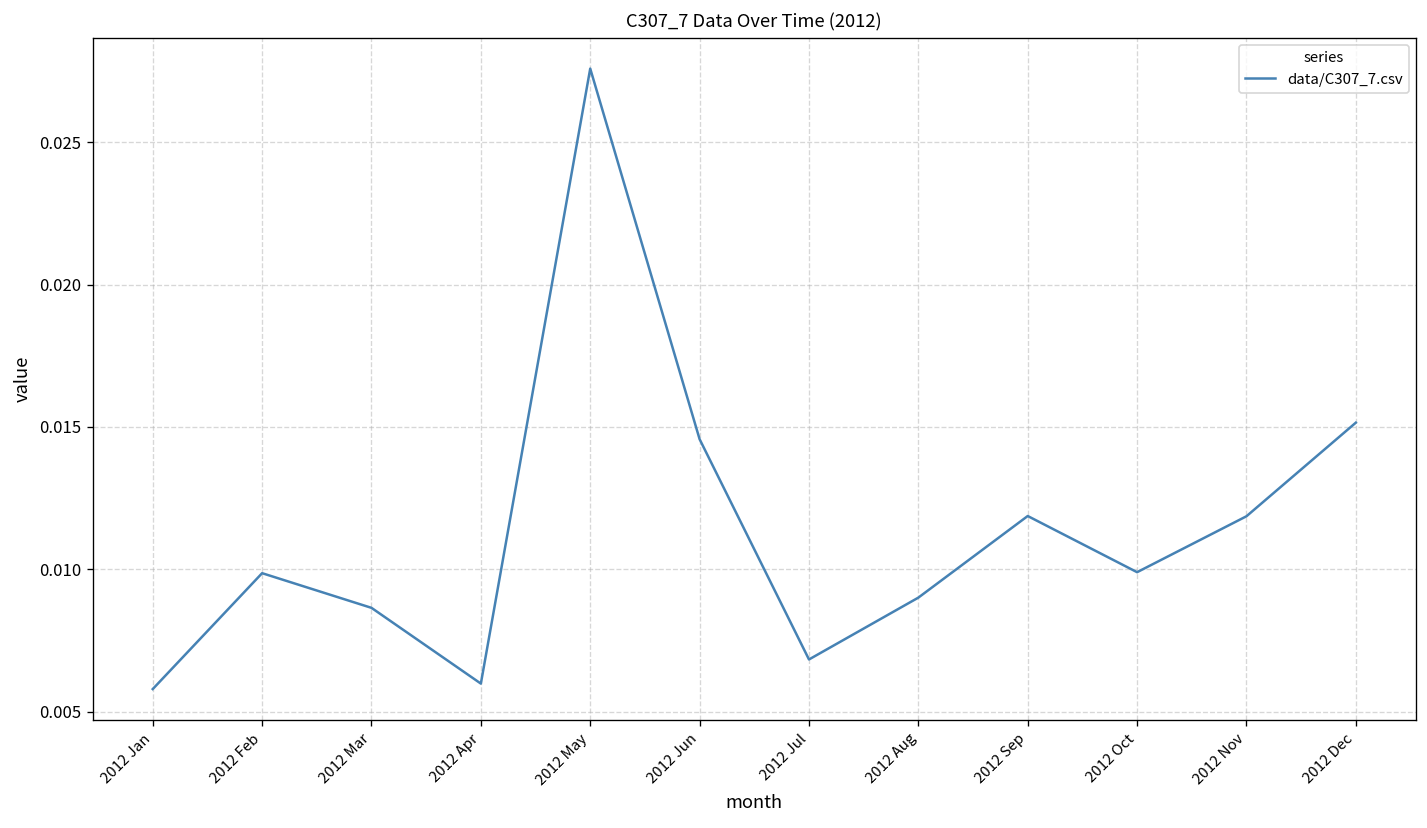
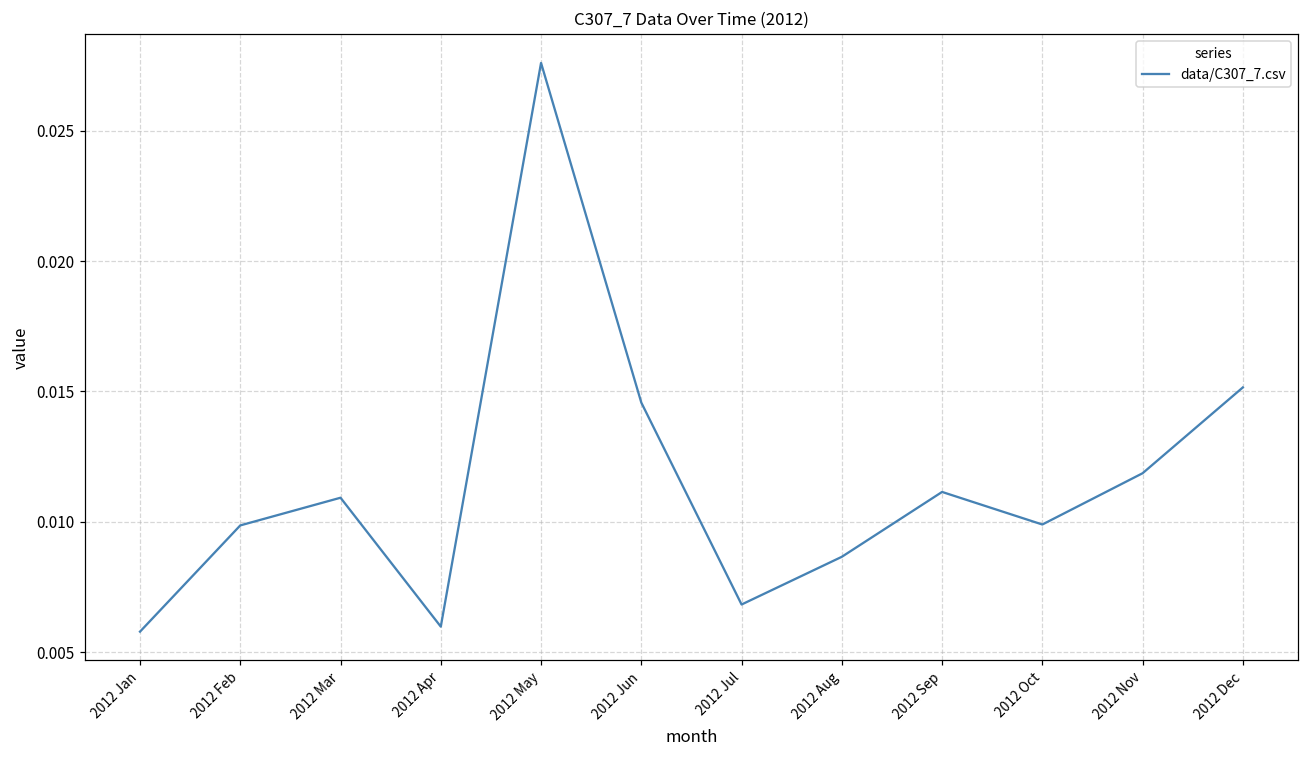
2012 Mar: 0.0086 -> 0.0109
2012 Aug: 0.0090 -> 0.0087
2012 Sep: 0.0119 -> 0.0111
